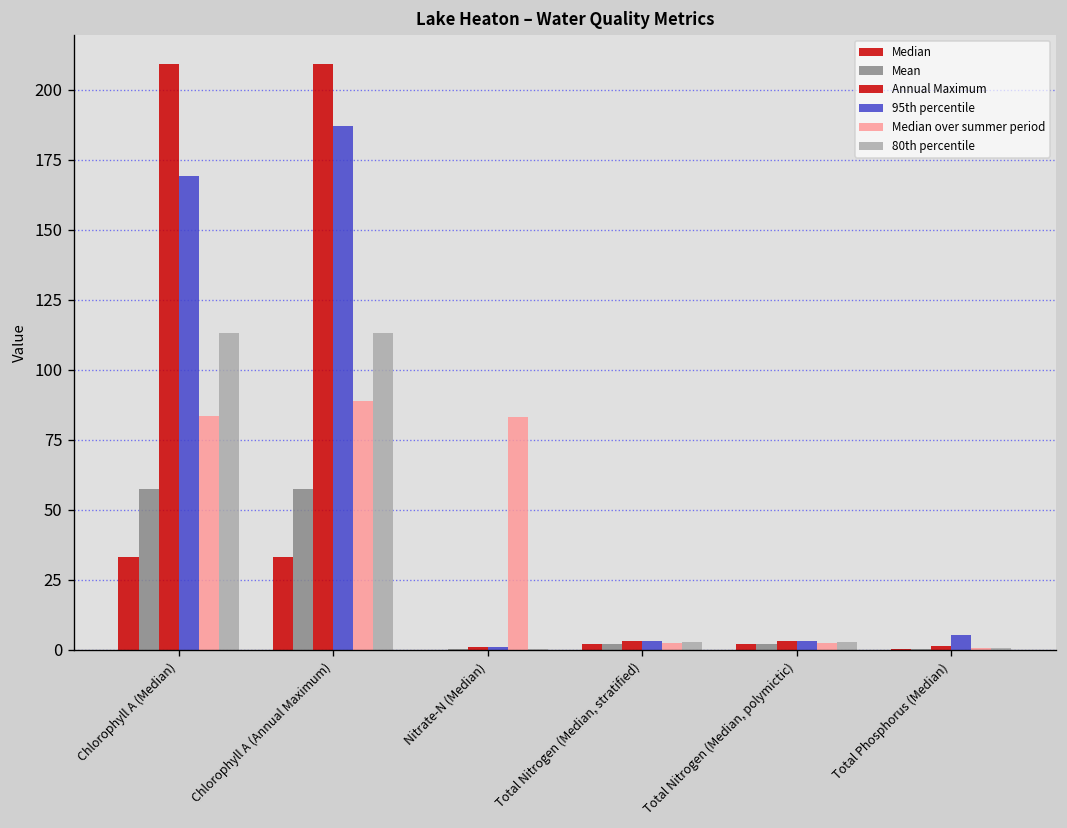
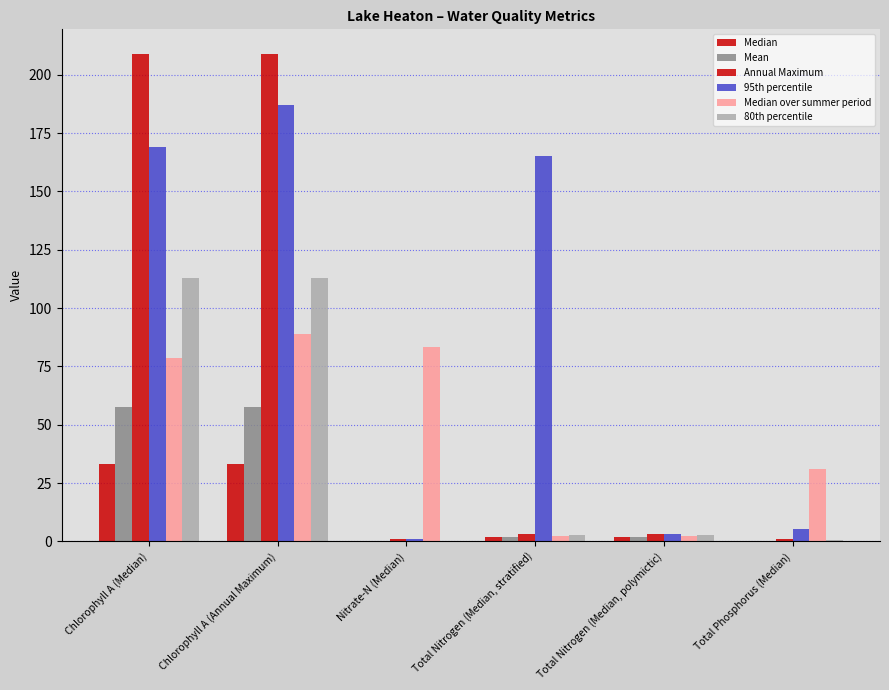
Median over summer period, Chlorophyll A (Median): 83 -> 79
95th percentile, Total Nitrogen (Median, stratified): 3 -> 165
Median over summer period, Total Phosphorus (Median): 1 -> 31
